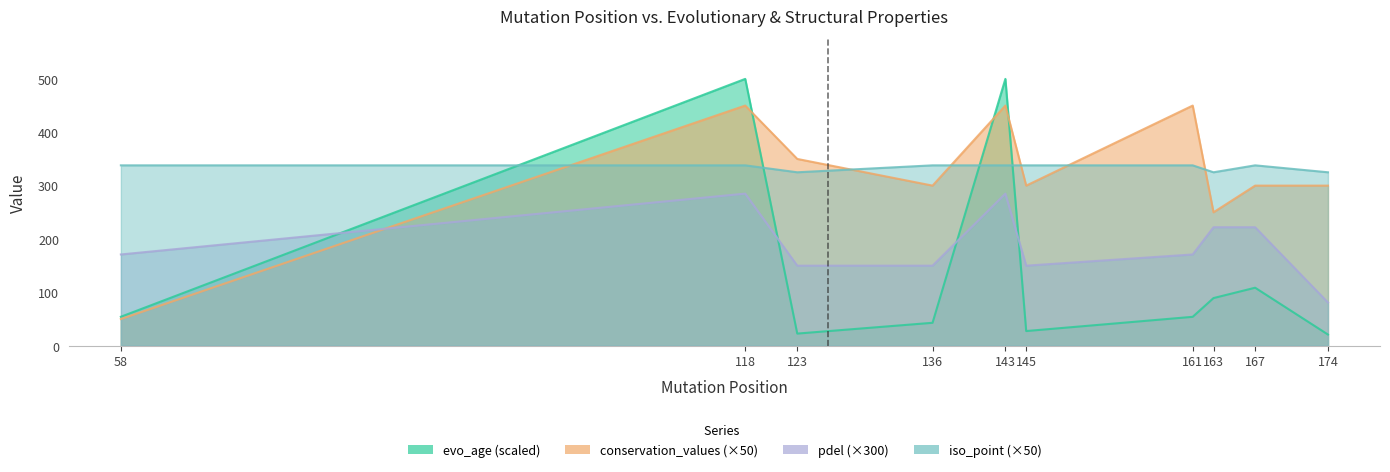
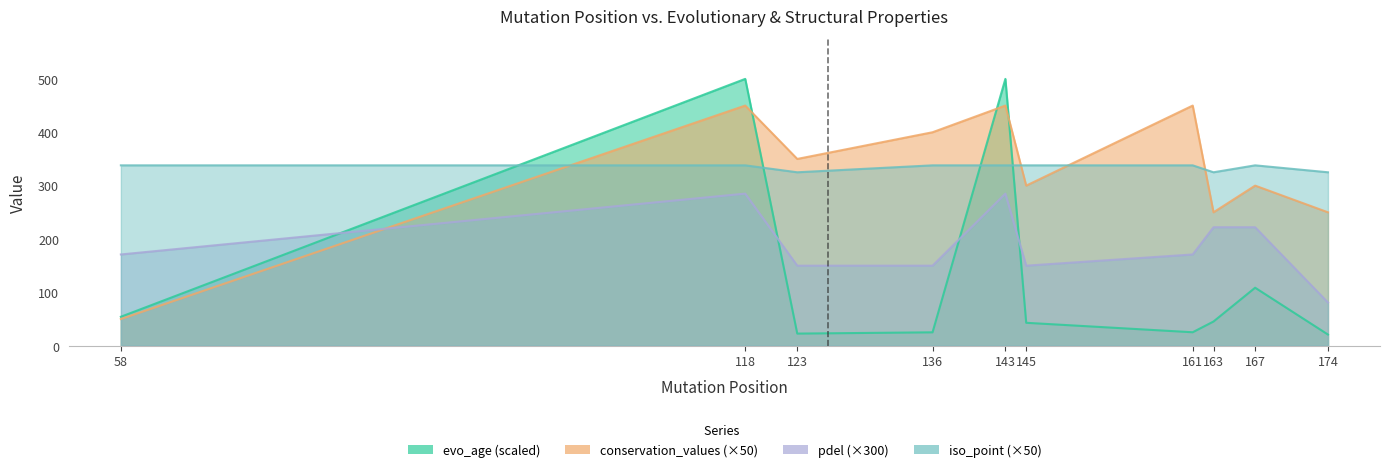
evo_age (scaled), 136: 40 -> 30
conservation_values (×50), 136: 300 -> 400
evo_age (scaled), 145: 30 -> 40
evo_age (scaled), 161: 50 -> 30
evo_age (scaled), 163: 90 -> 50
conservation_values (×50), 174: 300 -> 250
